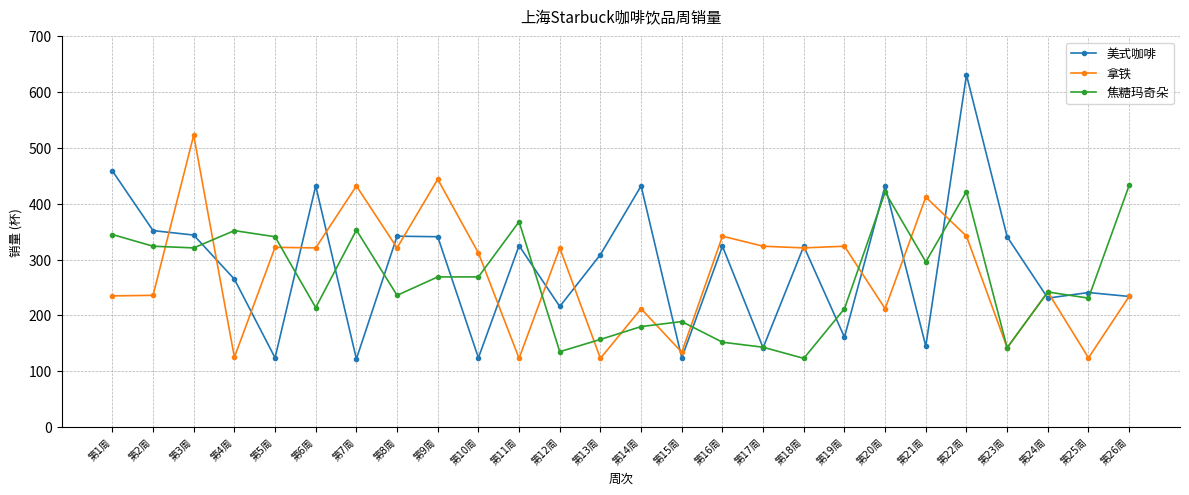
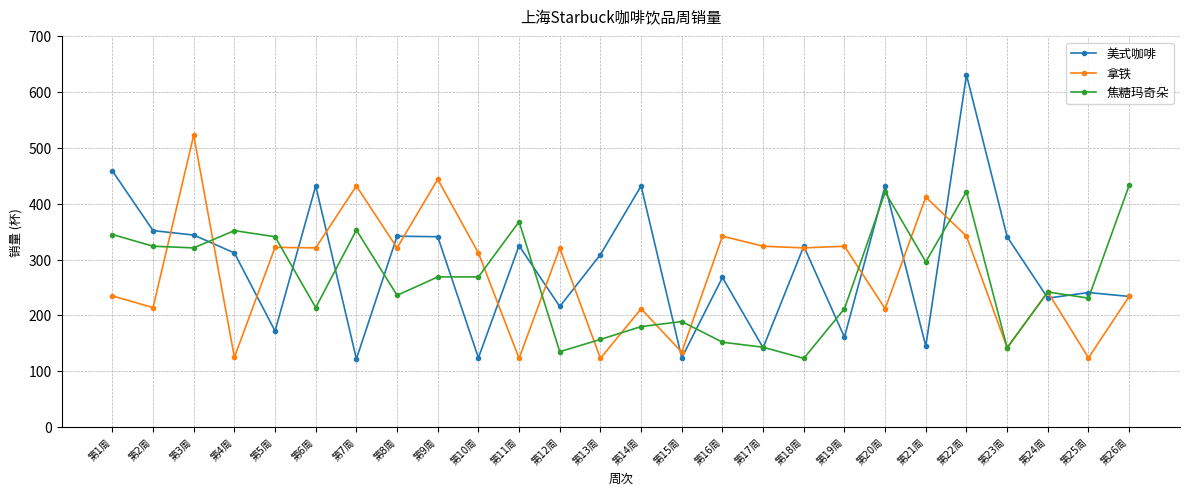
拿铁, 第2周: 240 -> 210
美式咖啡, 第4周: 270 -> 310
美式咖啡, 第5周: 120 -> 170
美式咖啡, 第16周: 320 -> 270
